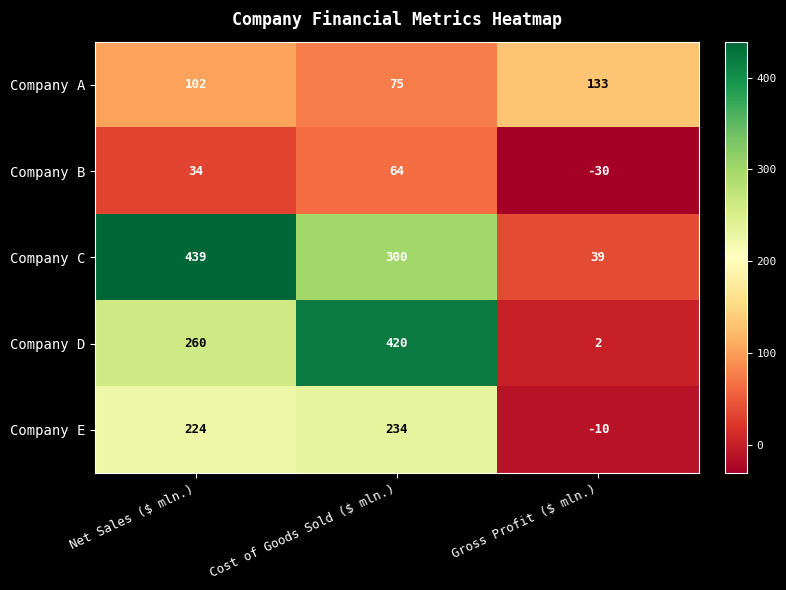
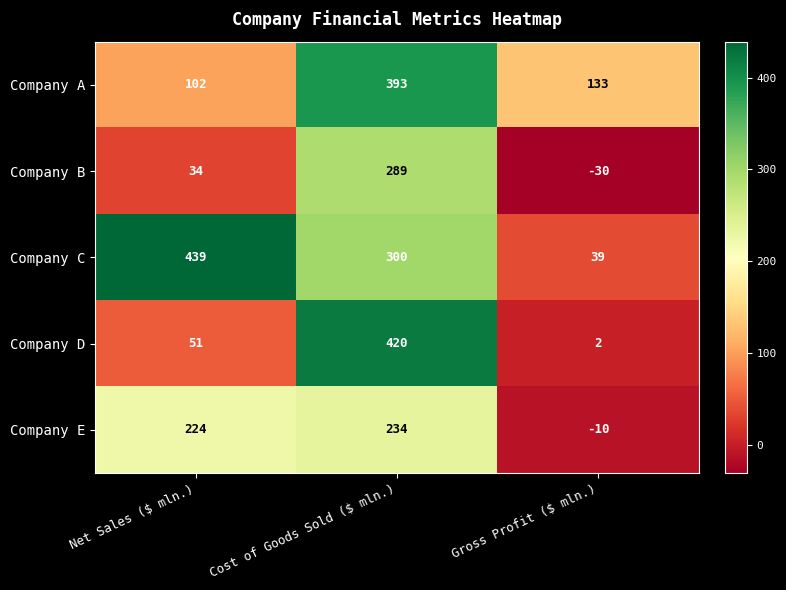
Company A, Cost of Goods Sold ($ mln.): 75 -> 393
Company B, Cost of Goods Sold ($ mln.): 64 -> 289
Company D, Net Sales ($ mln.): 260 -> 51
